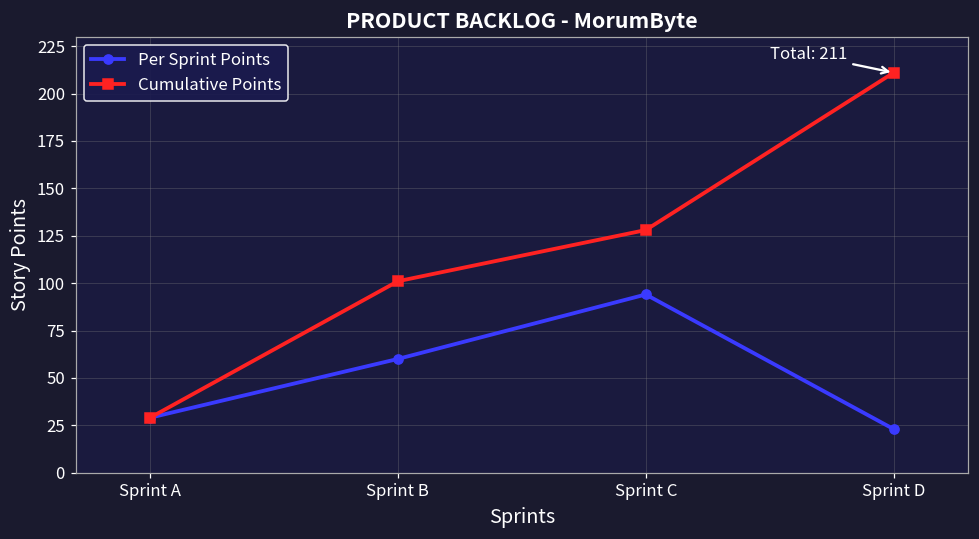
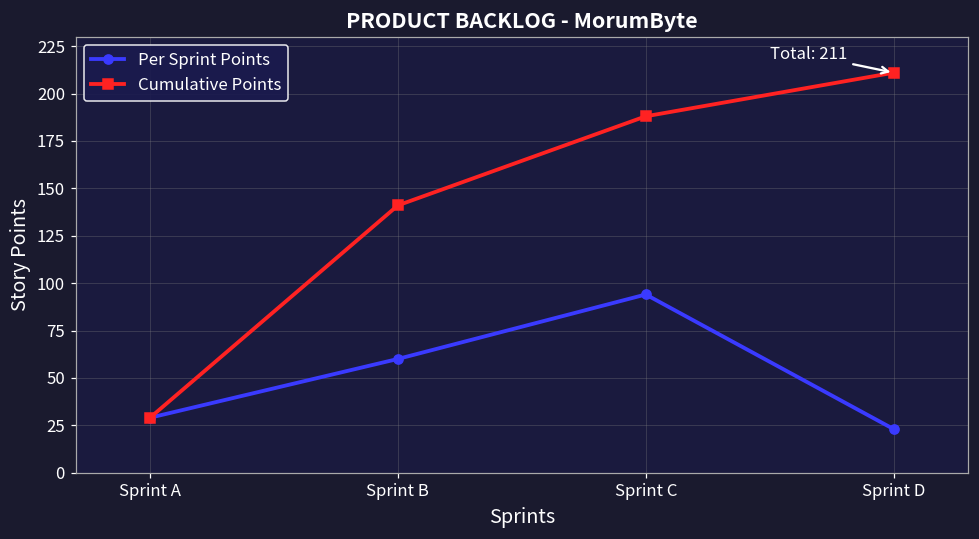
Cumulative Points, Sprint B: 101 -> 141
Cumulative Points, Sprint C: 128 -> 188
